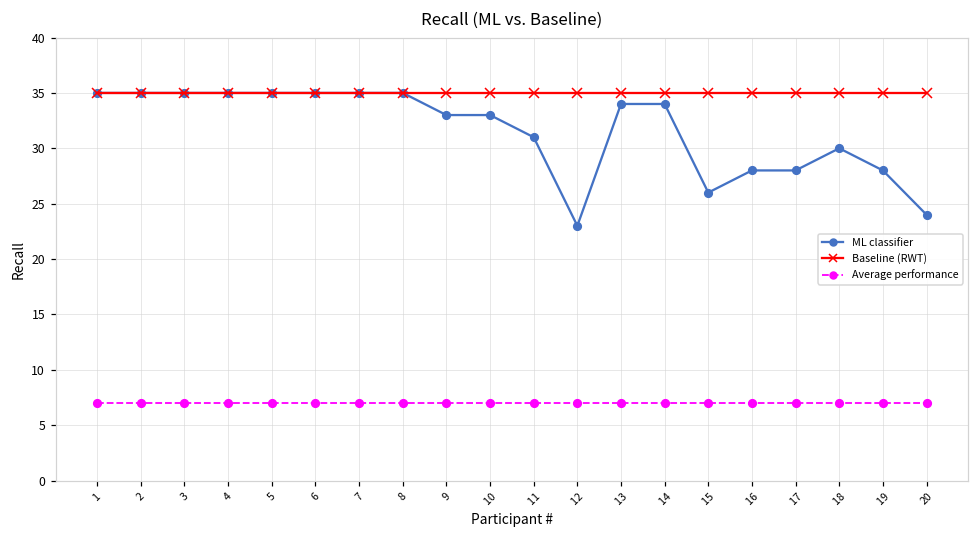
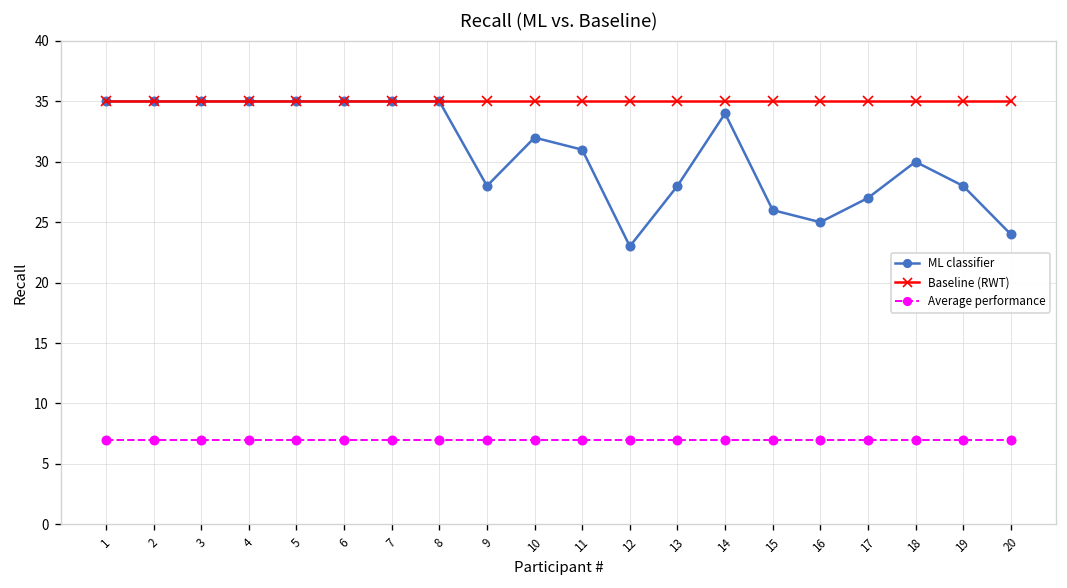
ML classifier, 9: 33 -> 28
ML classifier, 10: 33 -> 32
ML classifier, 13: 34 -> 28
ML classifier, 16: 28 -> 25
ML classifier, 17: 28 -> 27
